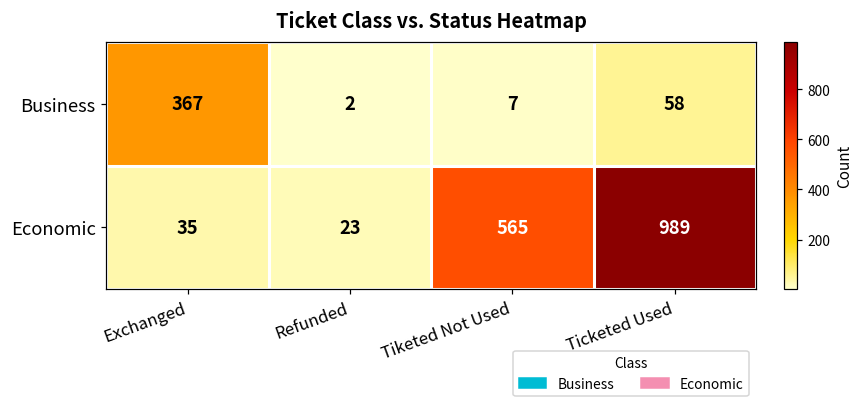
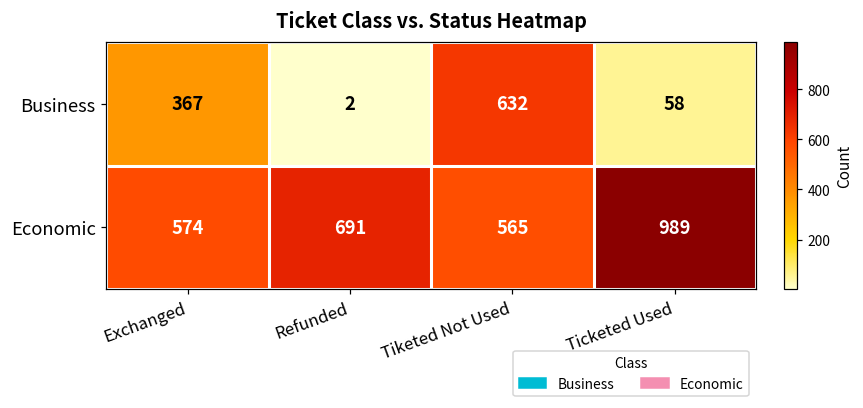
Business, Tiketed Not Used: 7 -> 632
Economic, Exchanged: 35 -> 574
Economic, Refunded: 23 -> 691
